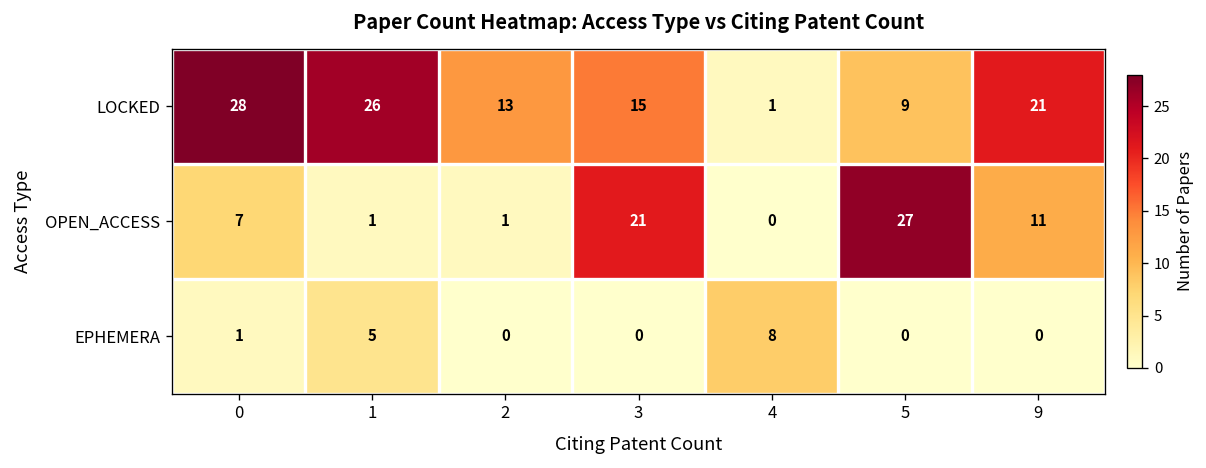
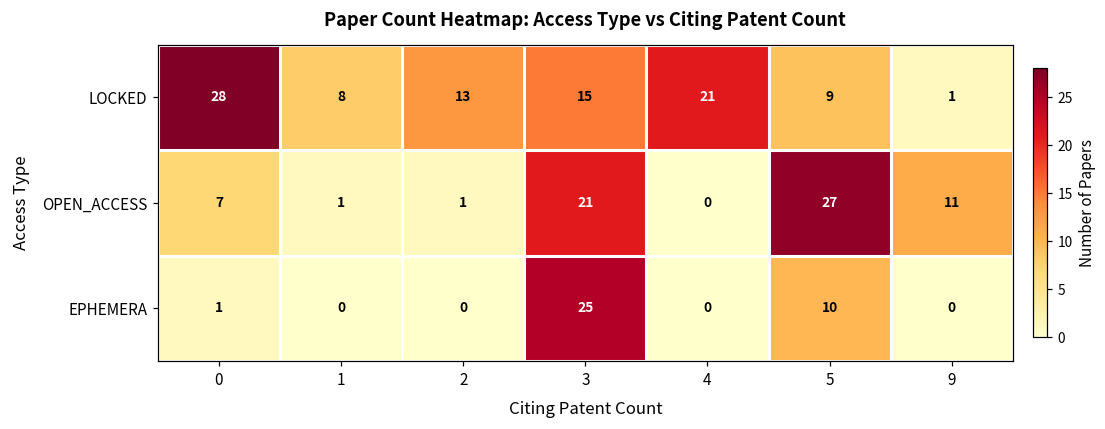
LOCKED, 1: 26 -> 8
LOCKED, 4: 1 -> 21
LOCKED, 9: 21 -> 1
EPHEMERA, 1: 5 -> 0
EPHEMERA, 3: 0 -> 25
EPHEMERA, 4: 8 -> 0
EPHEMERA, 5: 0 -> 10
